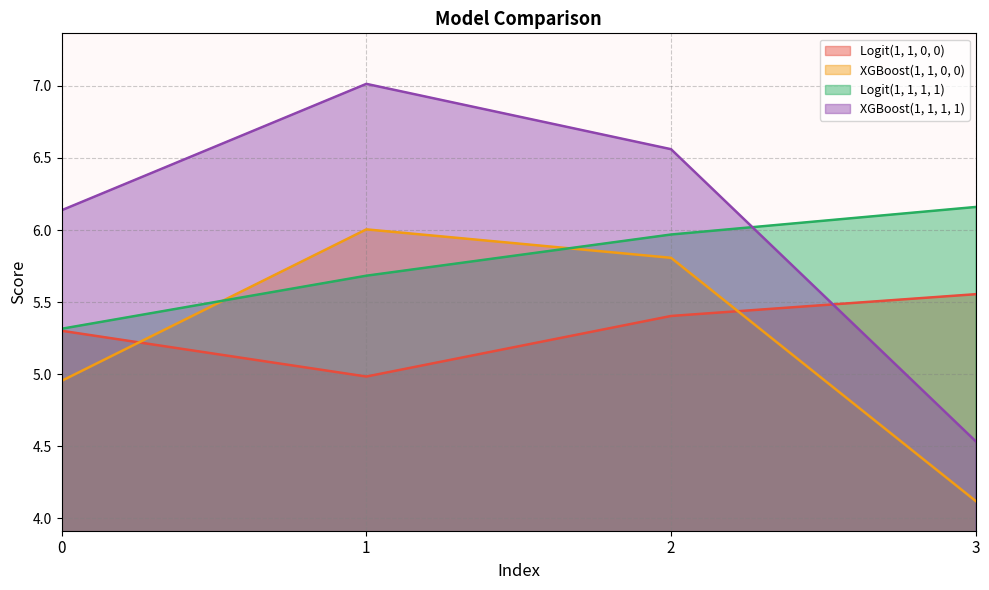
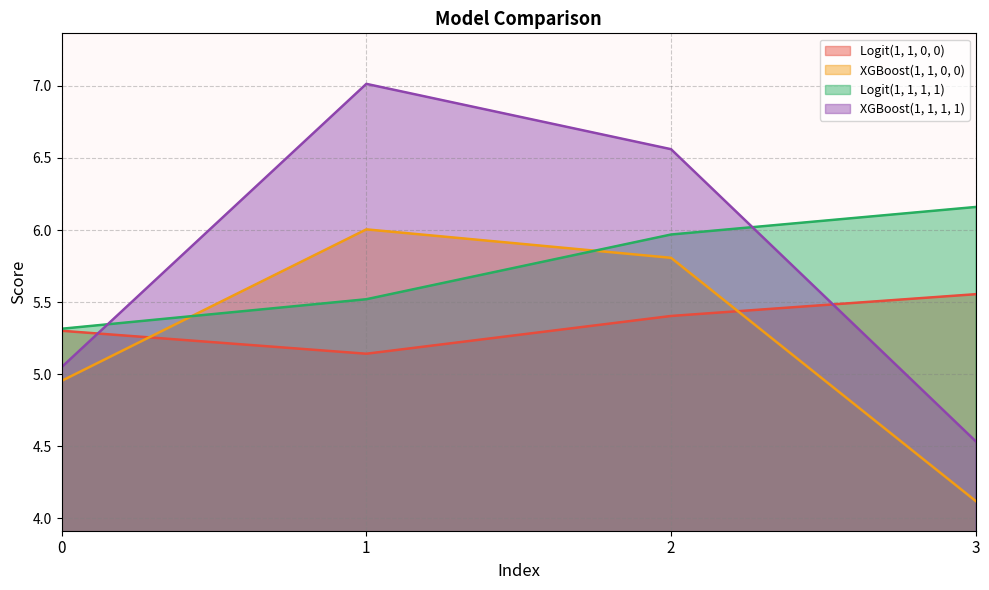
XGBoost(1, 1, 1, 1), 0: 6.14 -> 5.05
Logit(1, 1, 0, 0), 1: 4.98 -> 5.14
Logit(1, 1, 1, 1), 1: 5.68 -> 5.52
